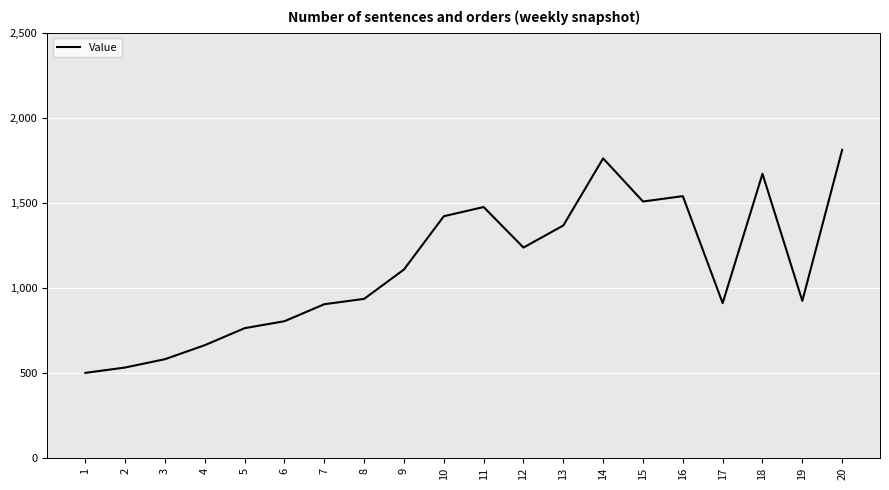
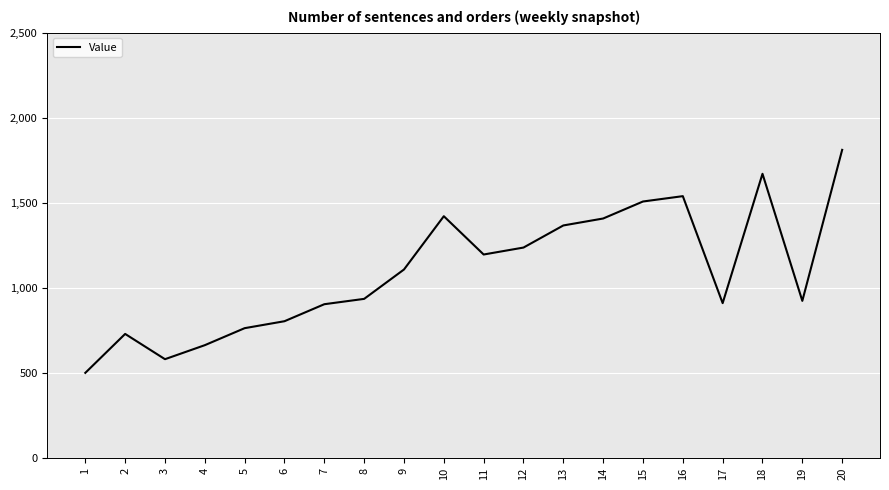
2: 530 -> 730
11: 1,470 -> 1,200
14: 1,760 -> 1,410
